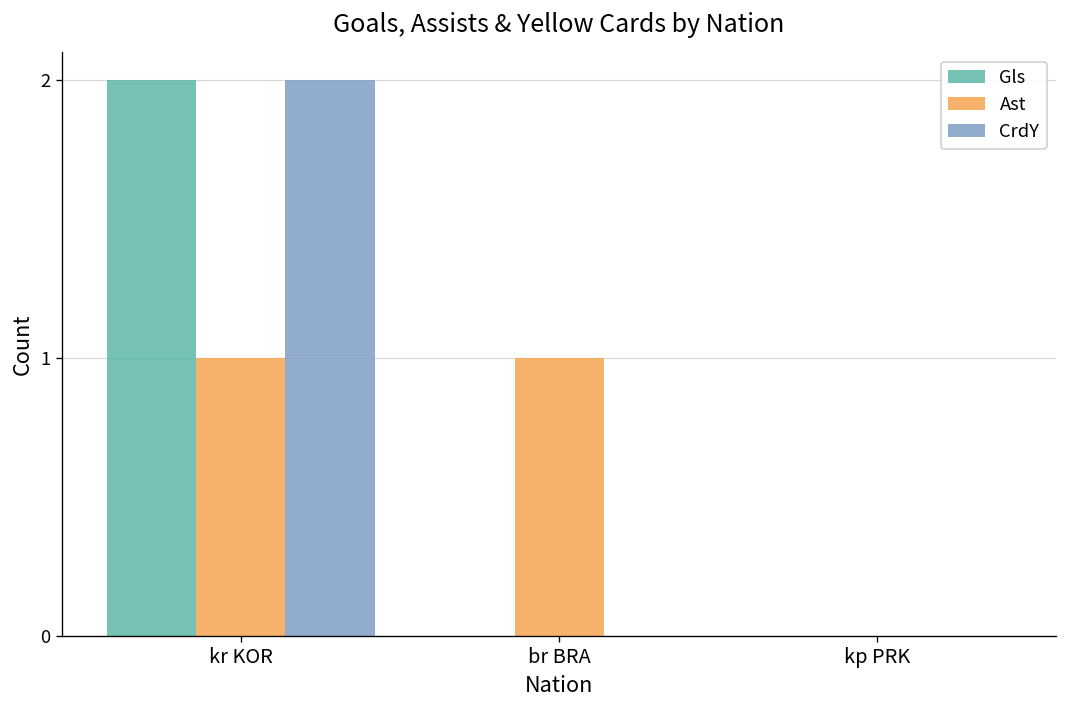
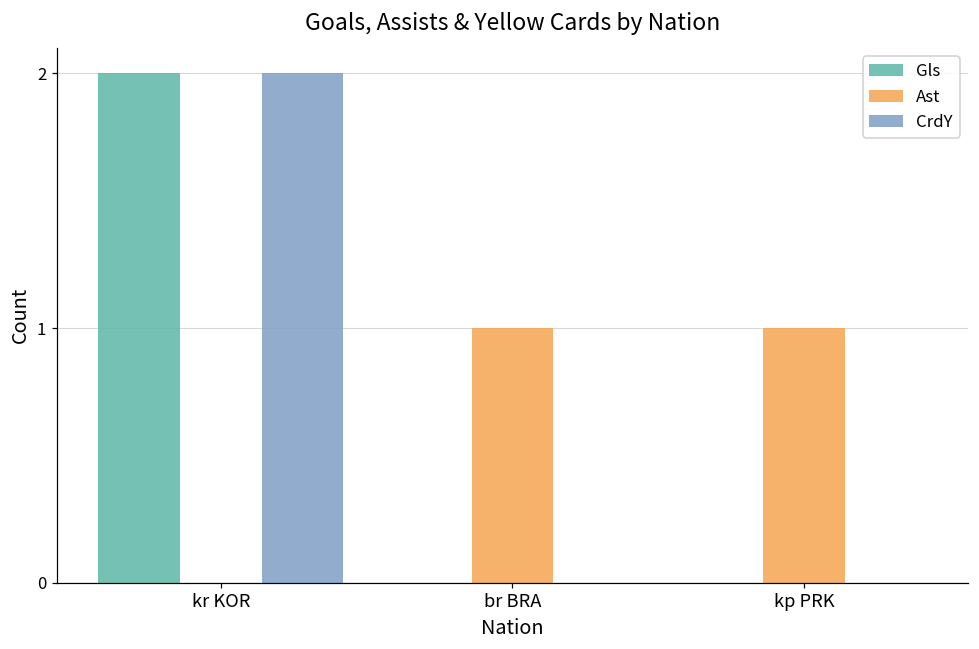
Ast, kr KOR: 1 -> 0
Ast, kp PRK: 0 -> 1
